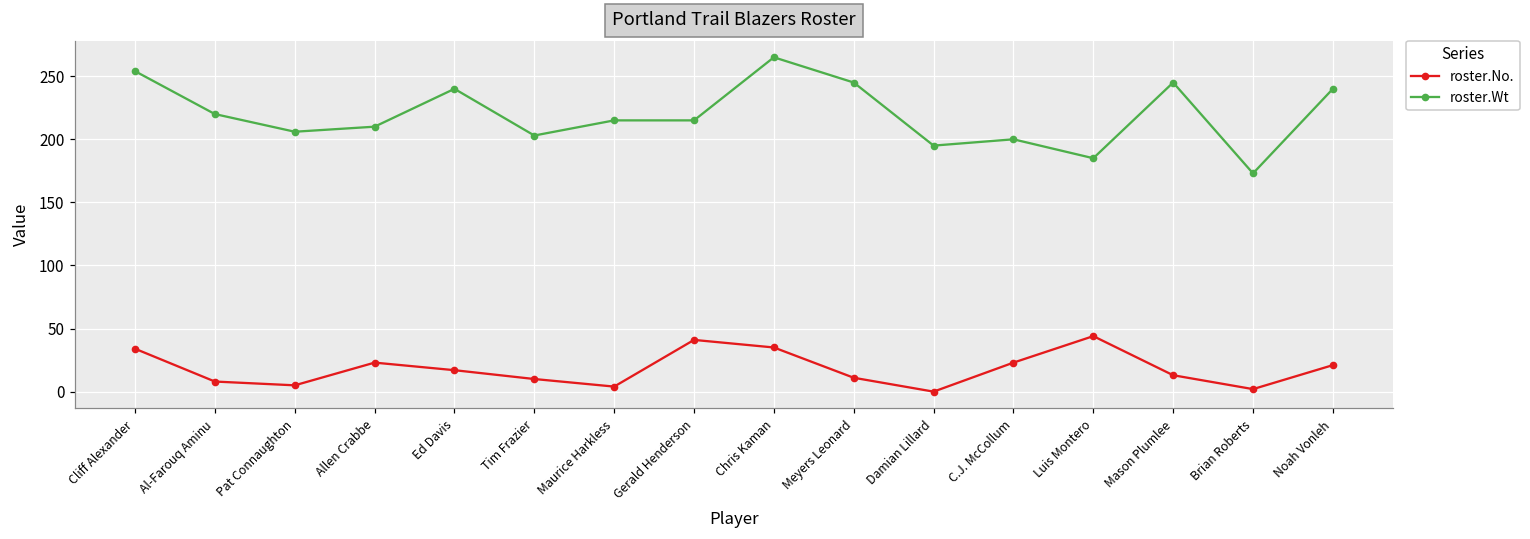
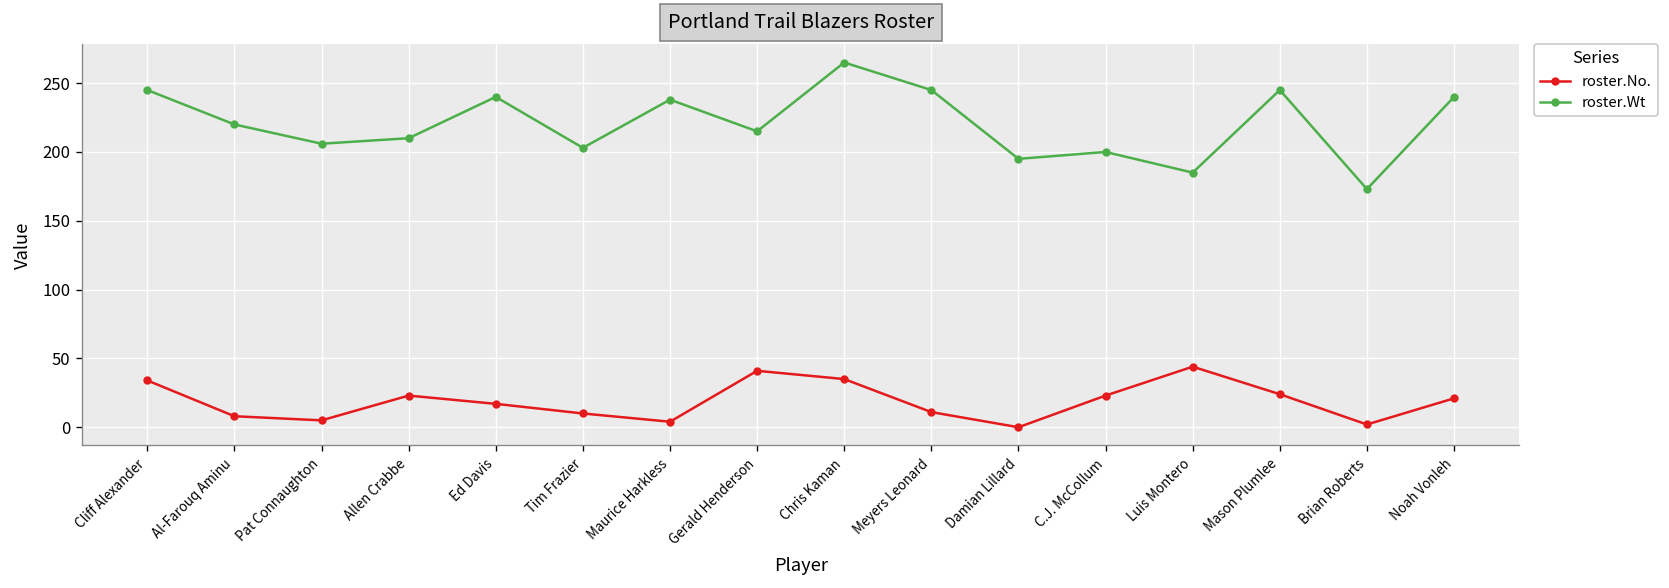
roster.Wt, Cliff Alexander: 254 -> 245
roster.Wt, Maurice Harkless: 215 -> 238
roster.No., Mason Plumlee: 13 -> 24
